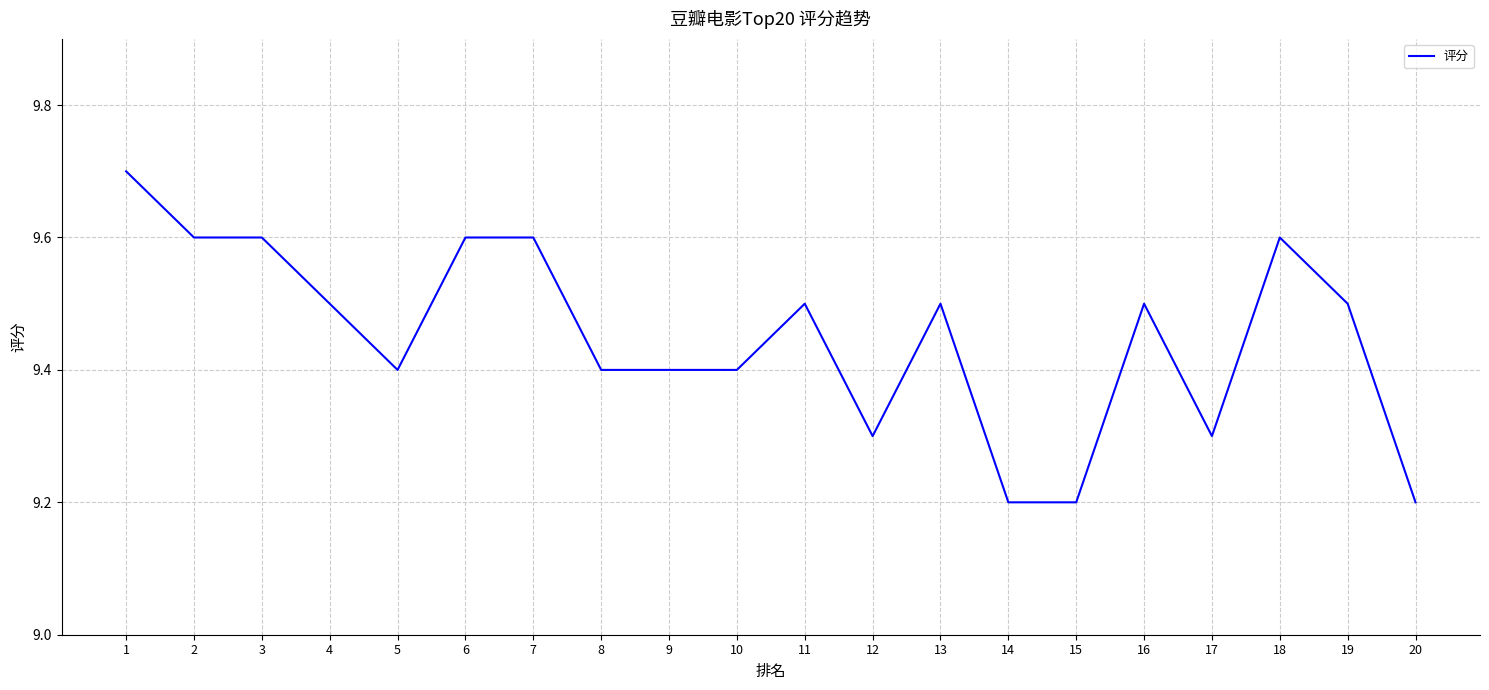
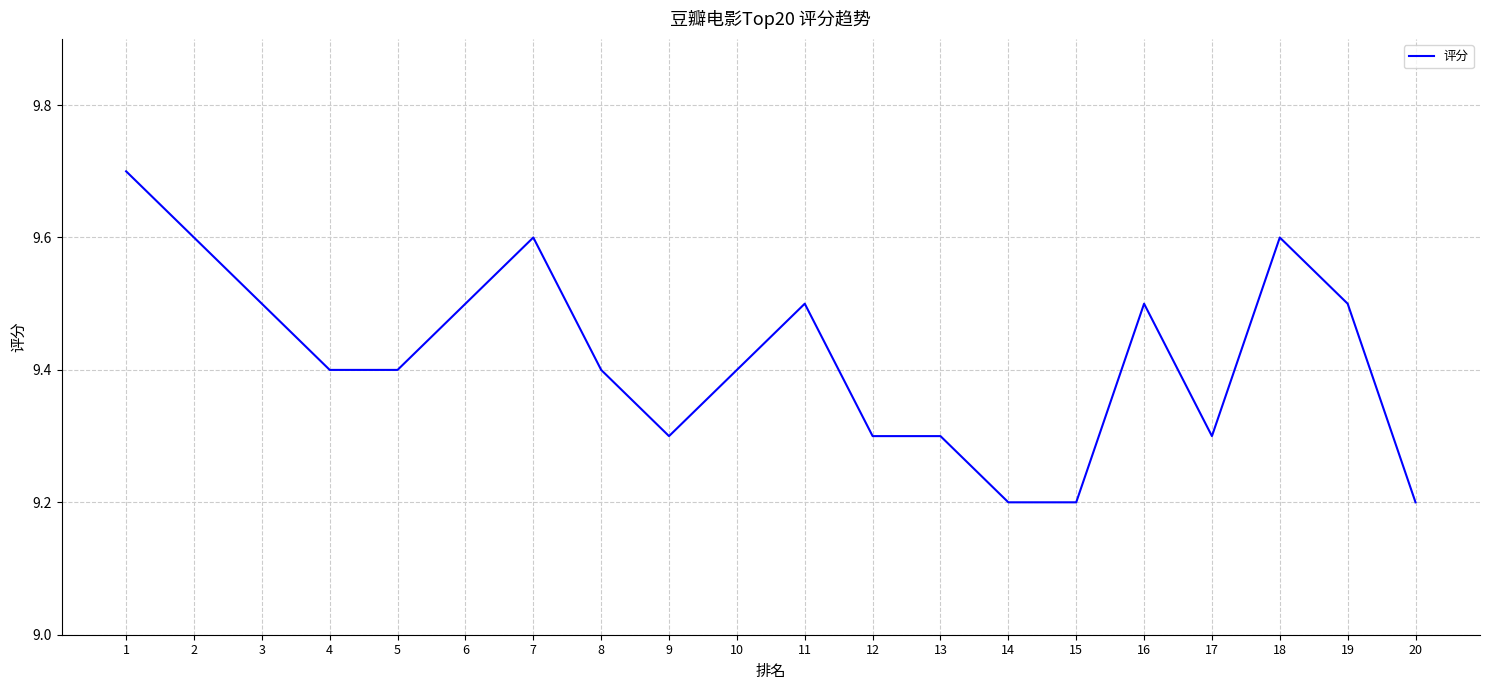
3: 9.6 -> 9.5
4: 9.5 -> 9.4
6: 9.6 -> 9.5
9: 9.4 -> 9.3
13: 9.5 -> 9.3
